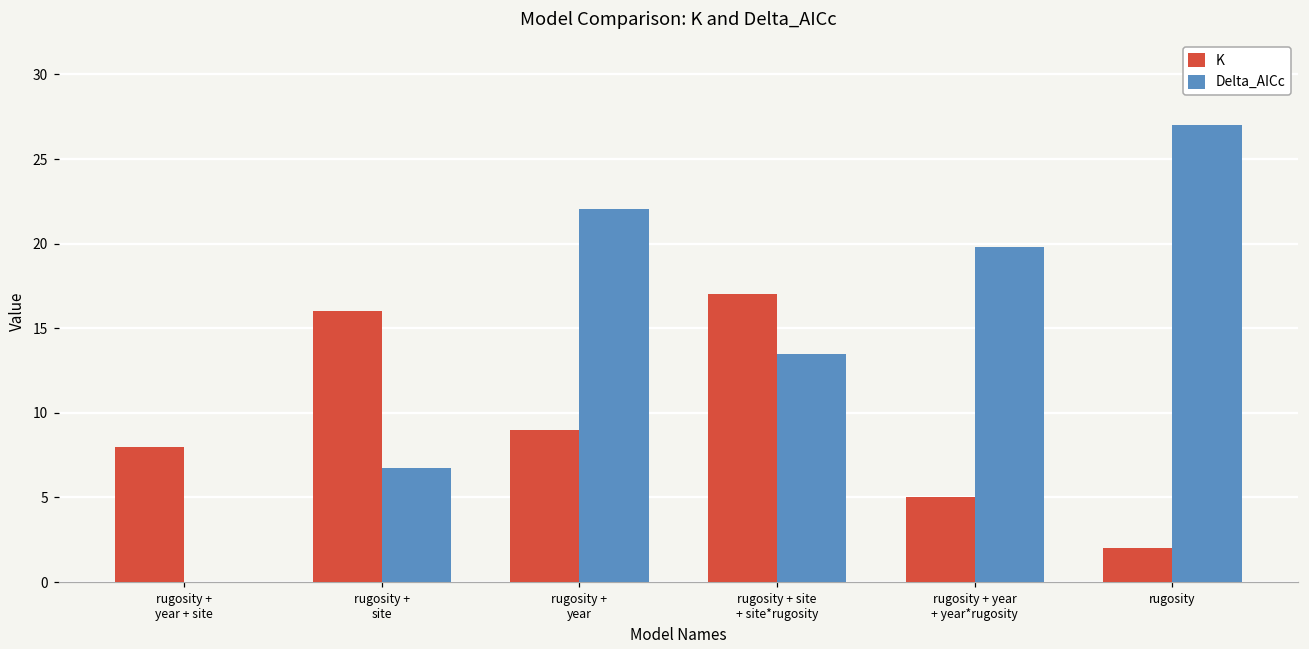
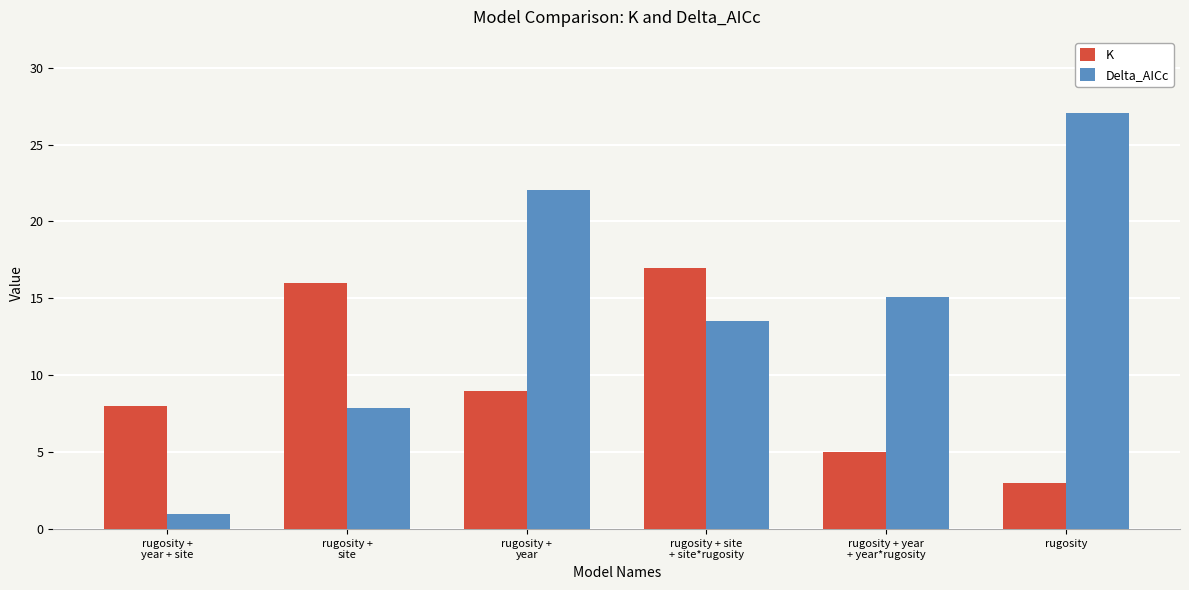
Delta_AICc, rugosity + year + site: 0 -> 1
Delta_AICc, rugosity + site: 6.8 -> 7.9
Delta_AICc, rugosity + year + year*rugosity: 19.8 -> 15.1
K, rugosity: 2 -> 3
